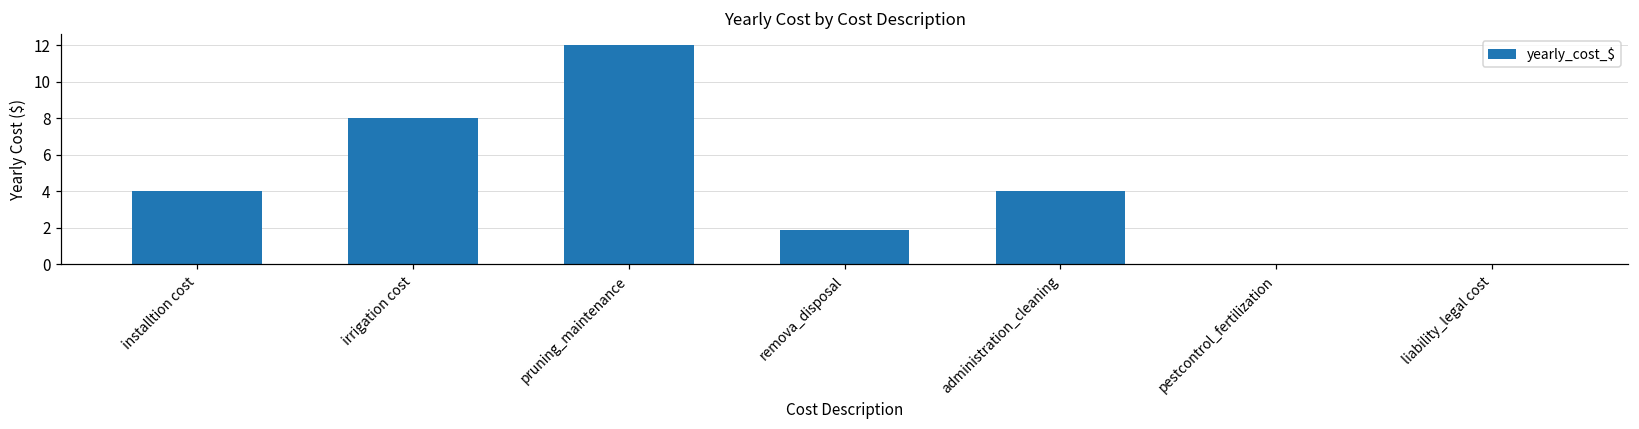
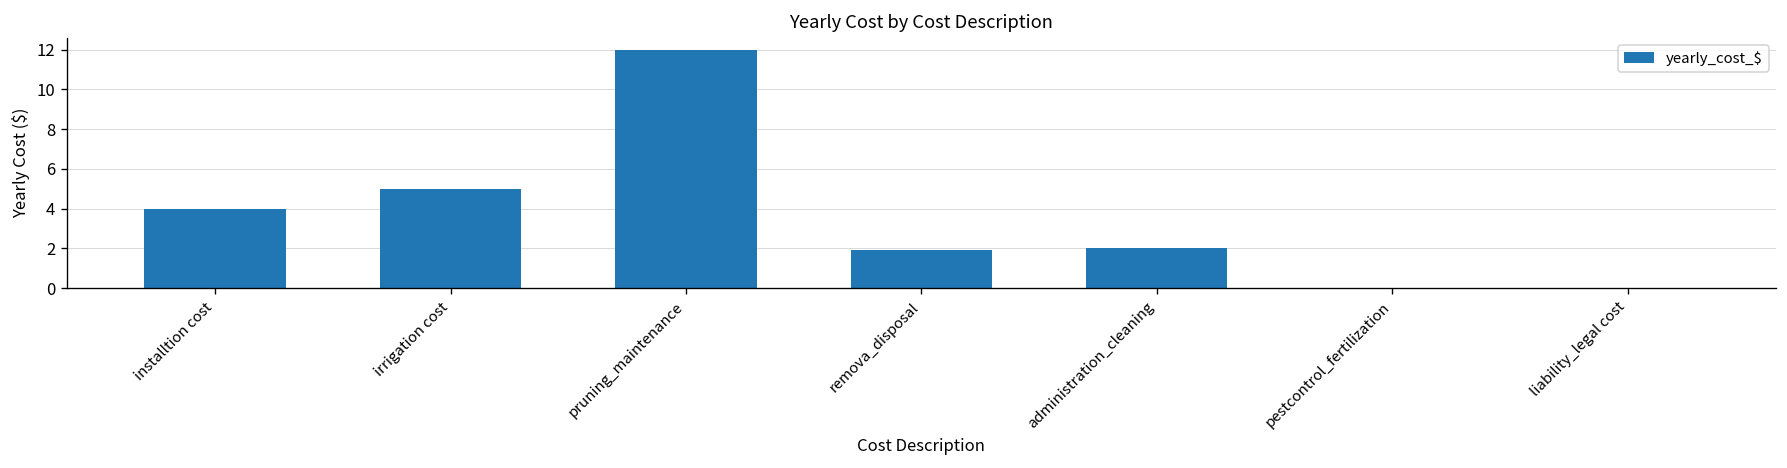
irrigation cost: 8 -> 5
administration_cleaning: 4 -> 2
